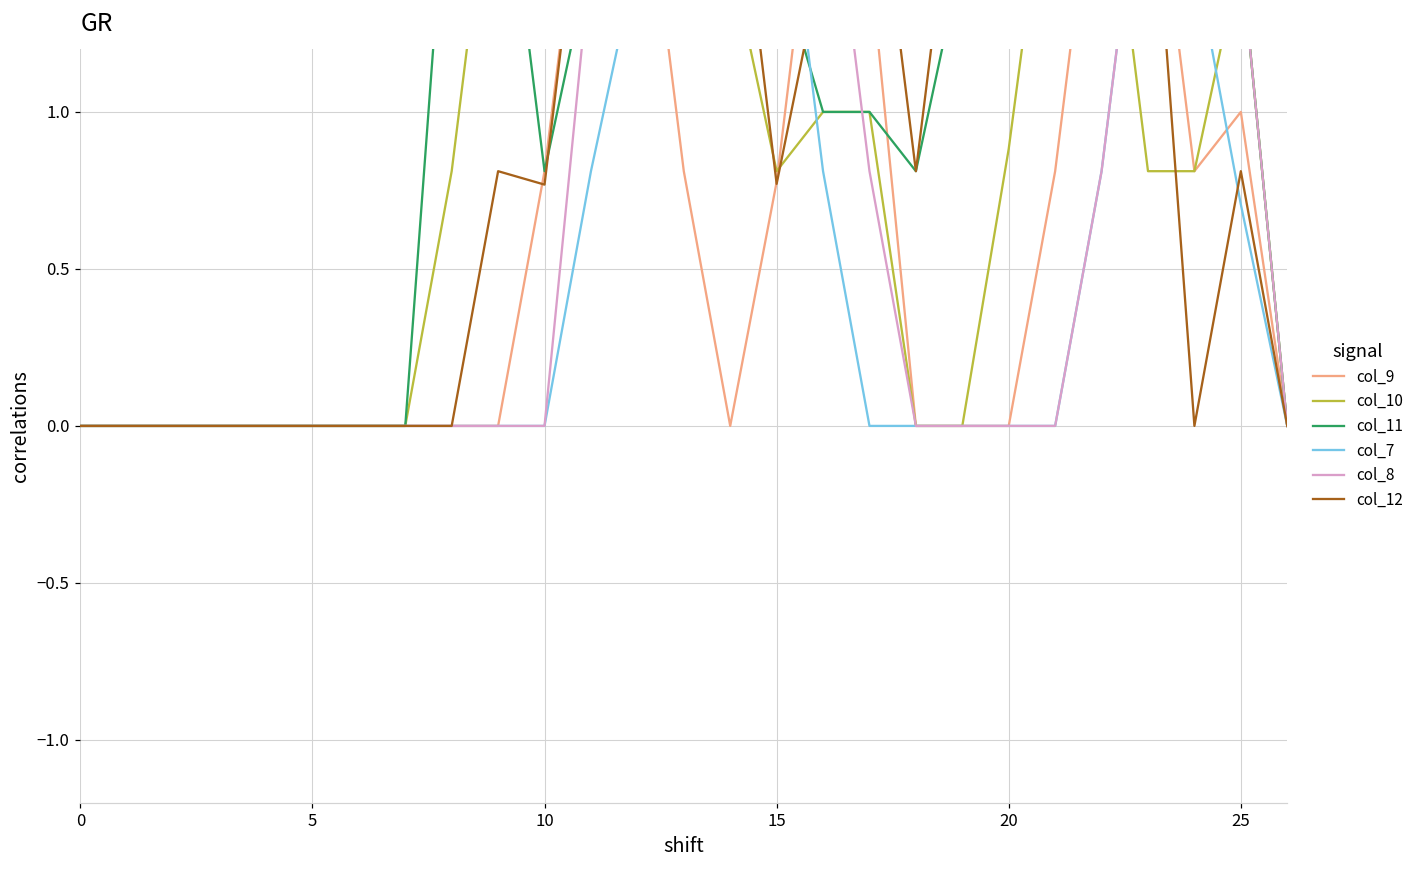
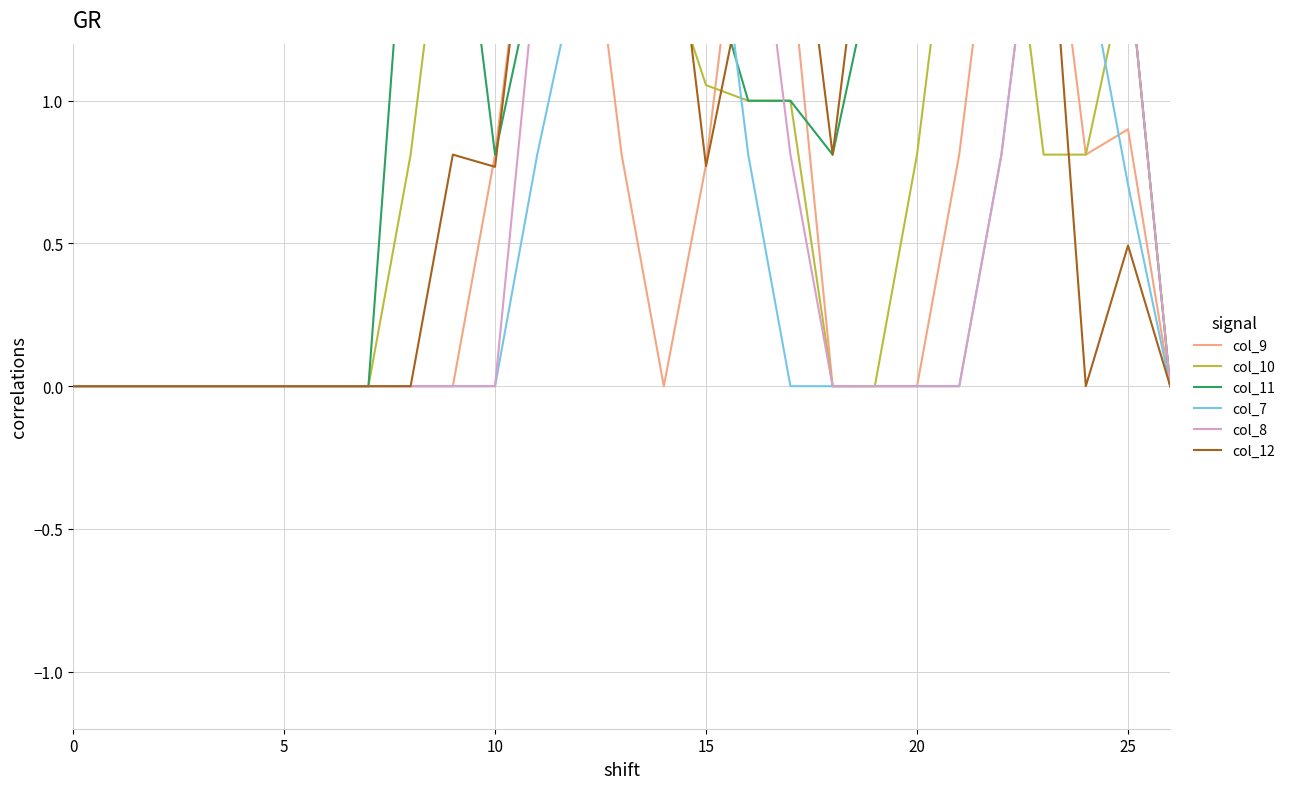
col_10, 15: 0.81 -> 1.05
col_10, 20: 0.88 -> 0.81
col_9, 25: 1.0 -> 0.9
col_12, 25: 0.81 -> 0.49
